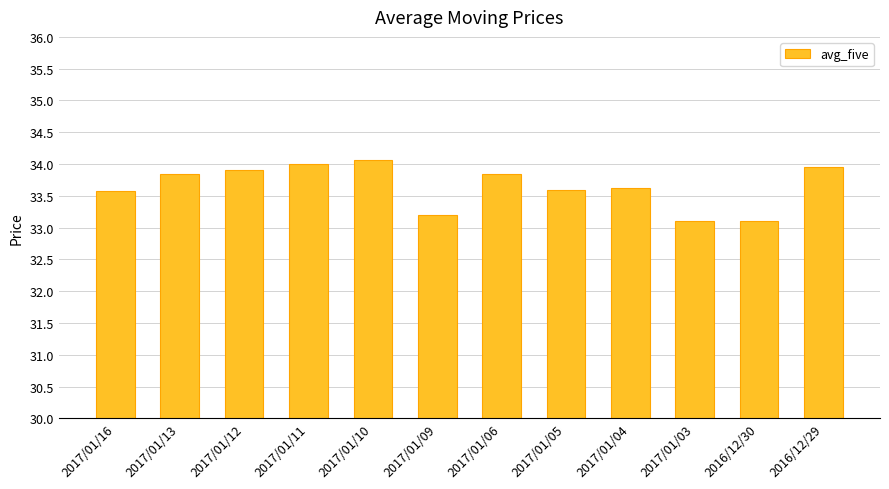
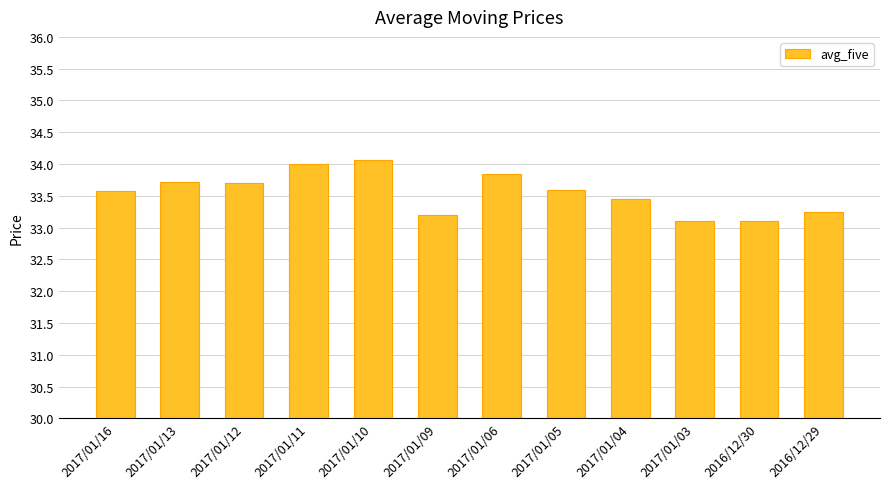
2017/01/13: 33.9 -> 33.7
2017/01/12: 33.9 -> 33.7
2017/01/04: 33.6 -> 33.5
2016/12/29: 34.0 -> 33.2
